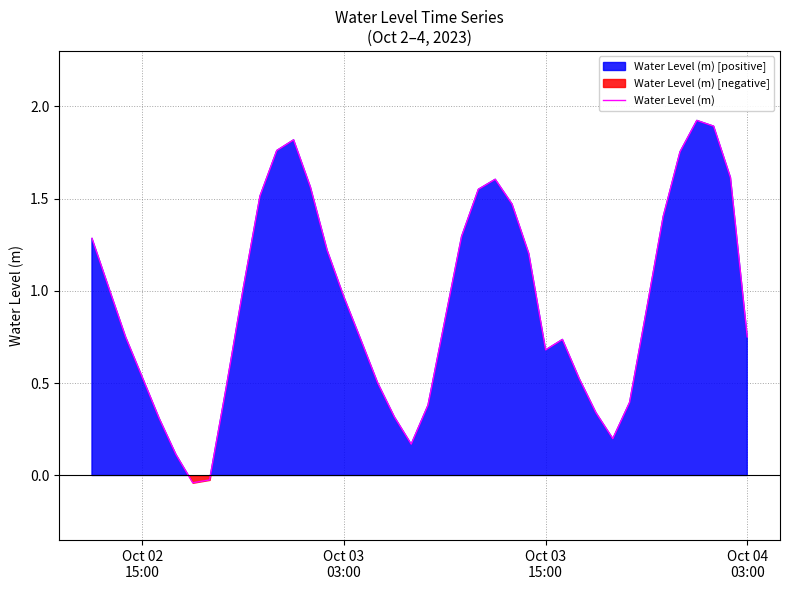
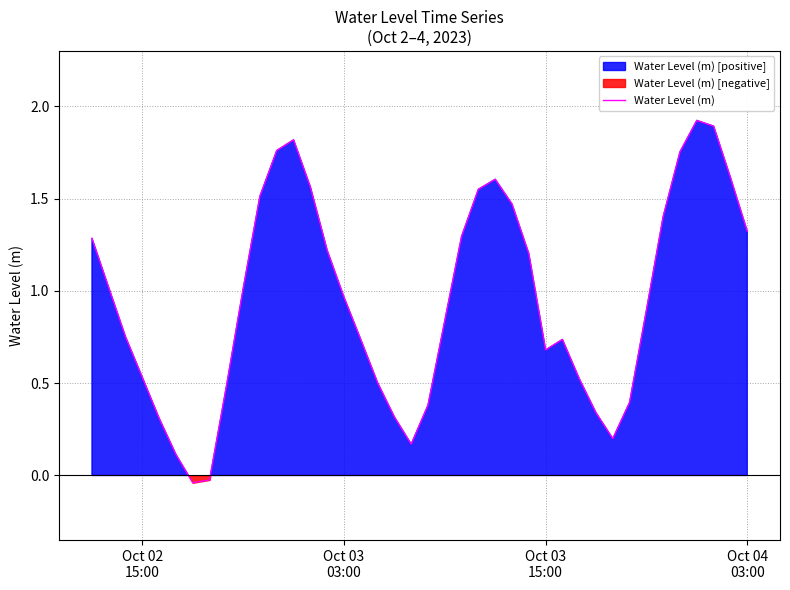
Water Level (m), Oct 04 03:00: 0.75 -> 1.32
